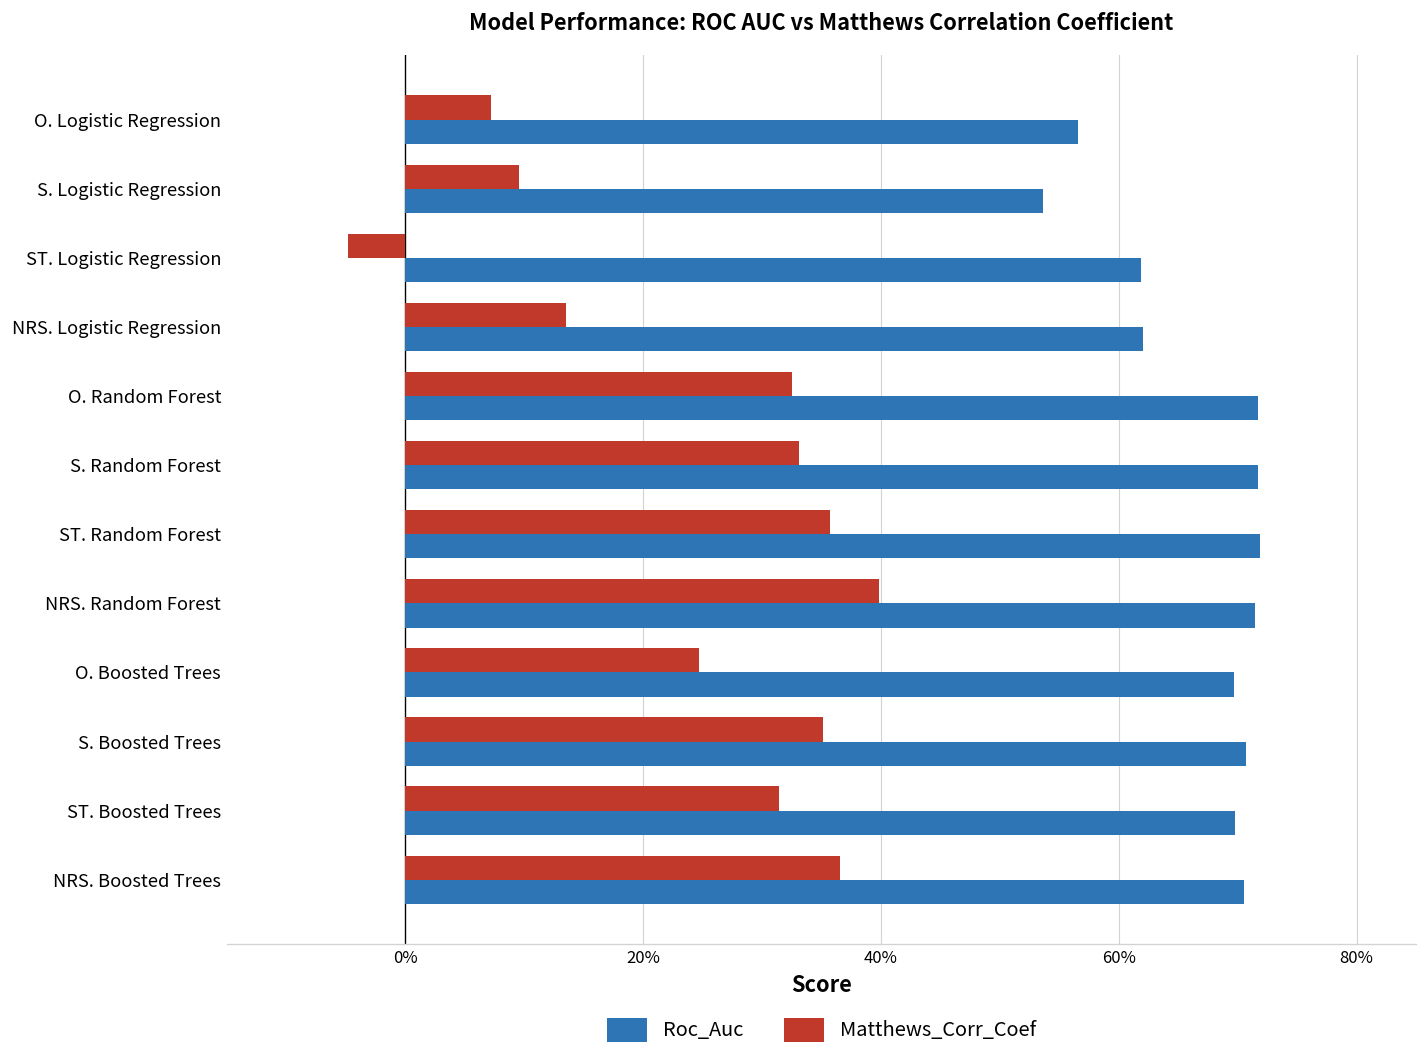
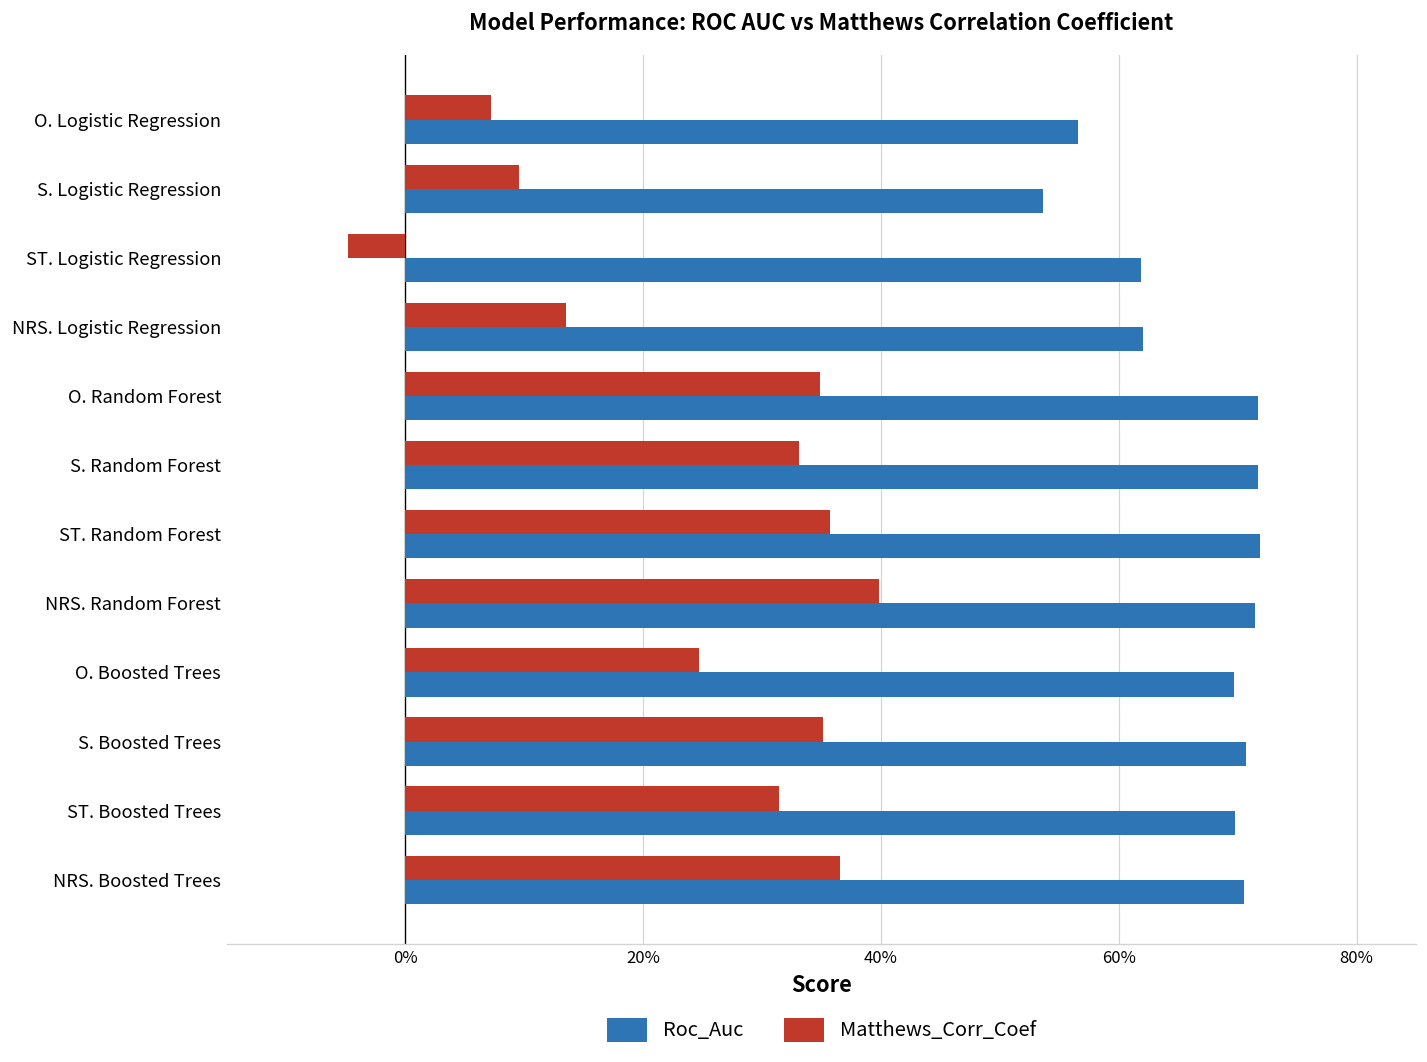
Matthews_Corr_Coef, O. Random Forest: 33% -> 35%
